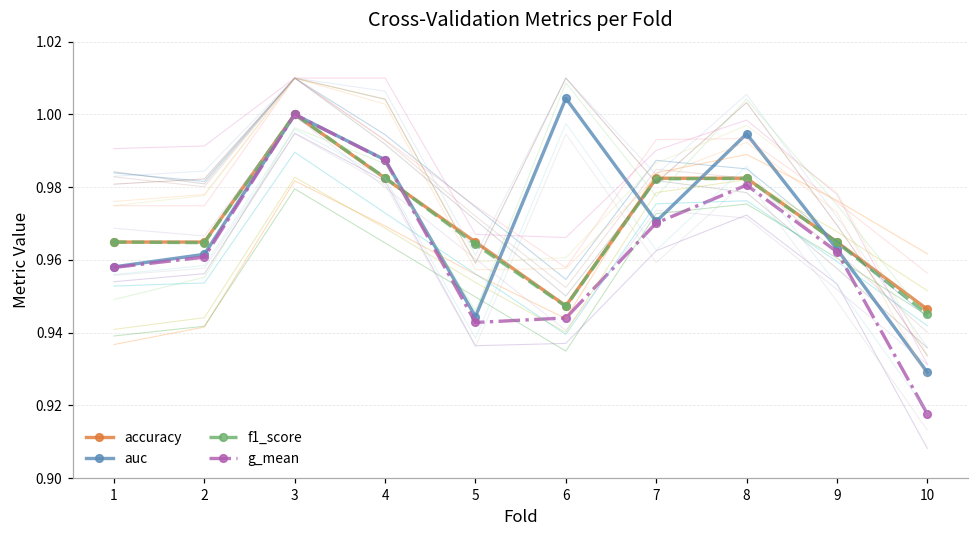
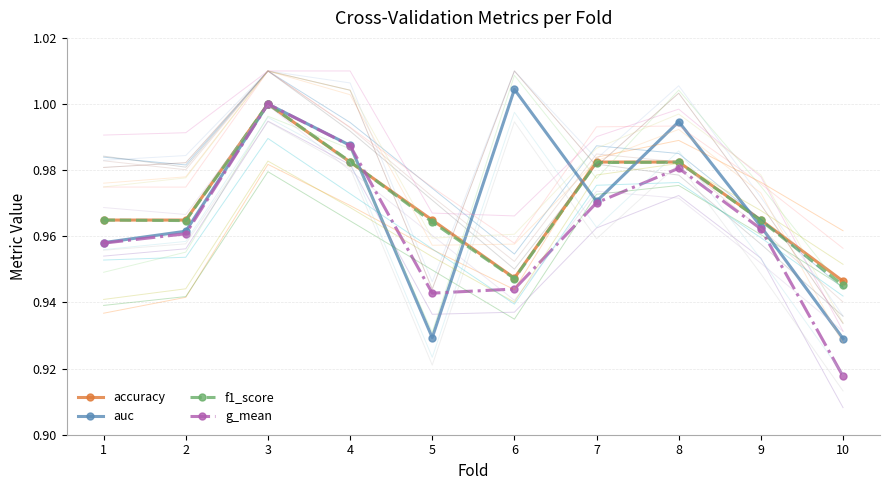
auc, 5: 0.944 -> 0.929
